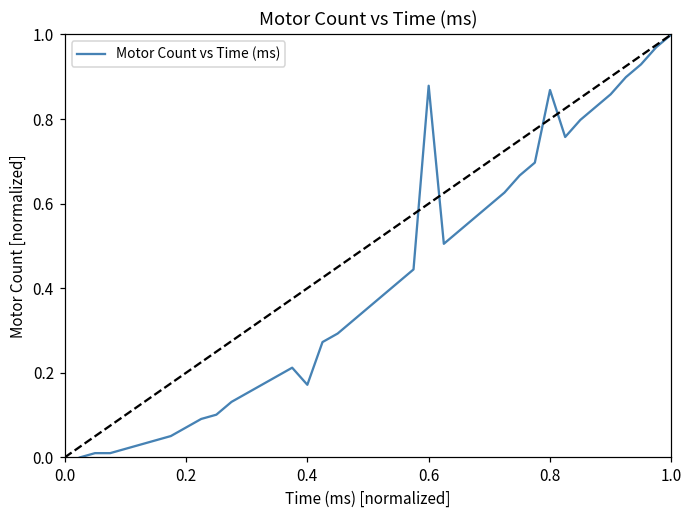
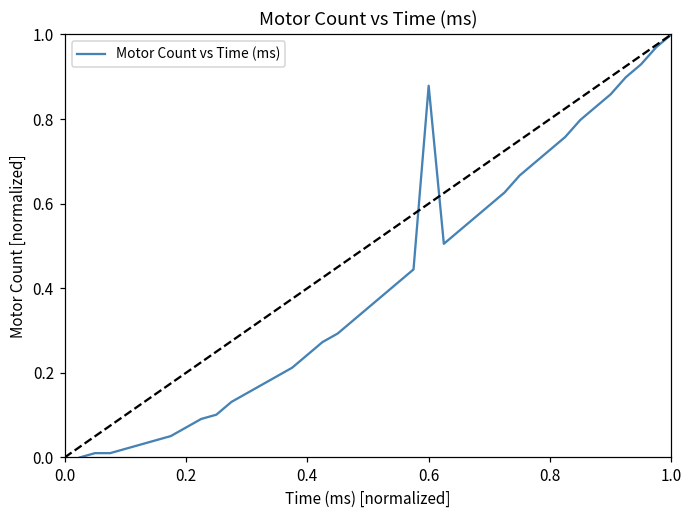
Motor Count vs Time (ms), 0.4: 0.17 -> 0.24
Motor Count vs Time (ms), 0.8: 0.87 -> 0.73
